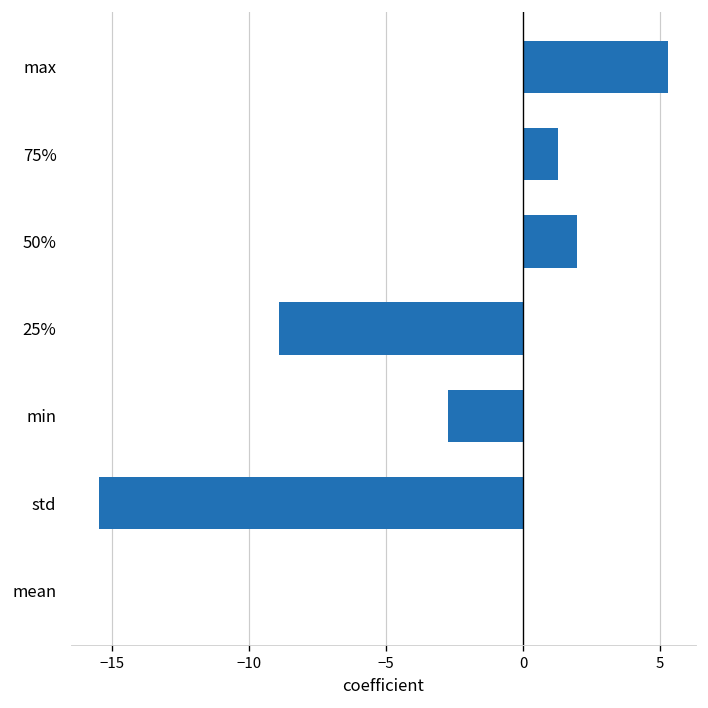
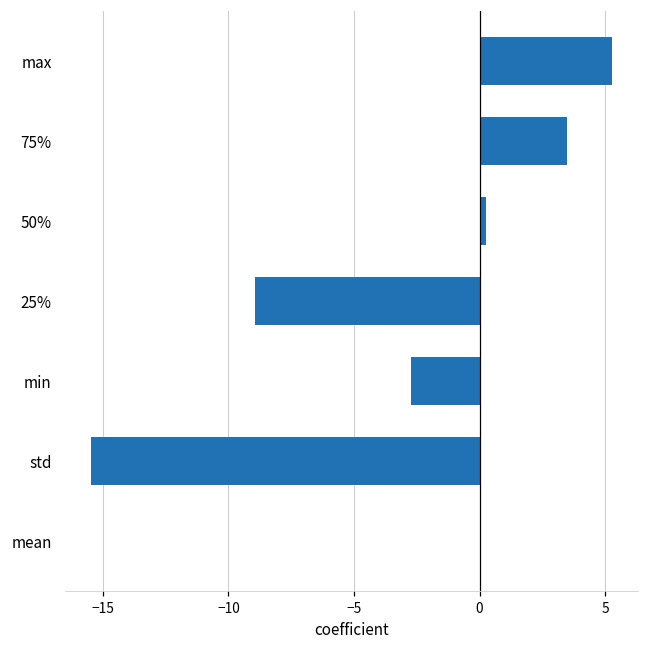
75%: 1.3 -> 3.5
50%: 2.0 -> 0.3
